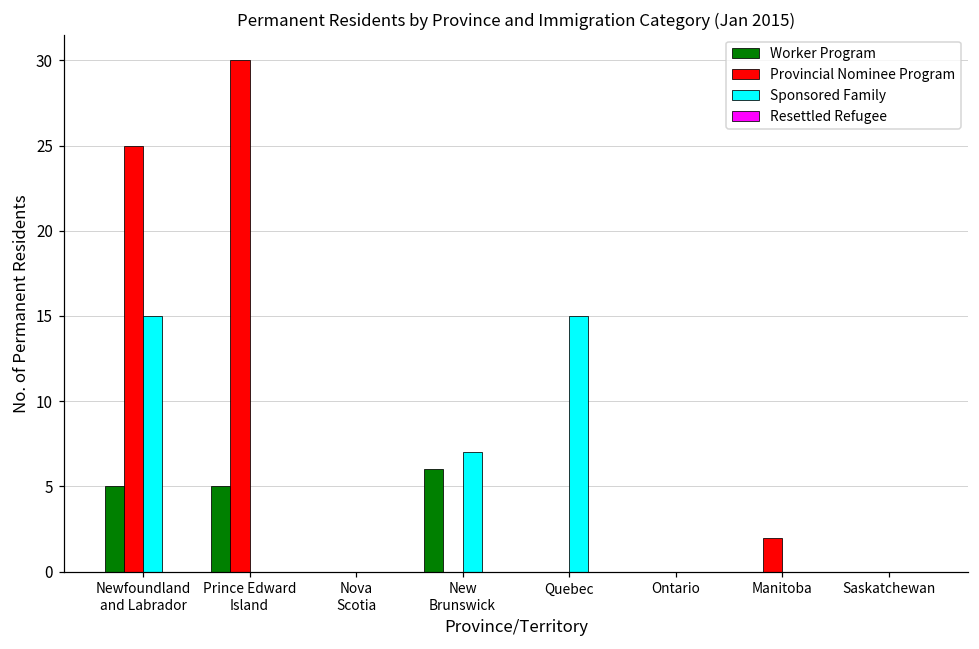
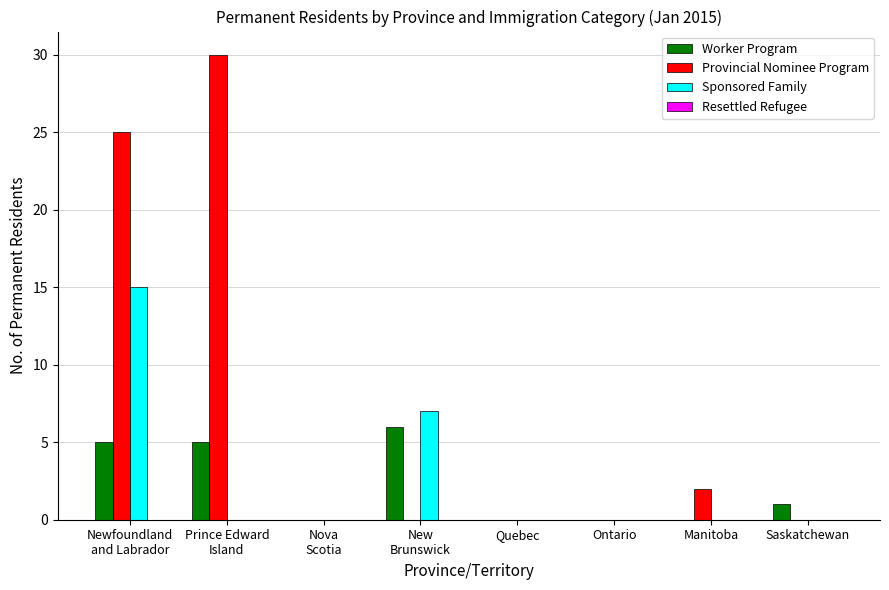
Sponsored Family, Quebec: 15 -> 0
Worker Program, Saskatchewan: 0 -> 1
